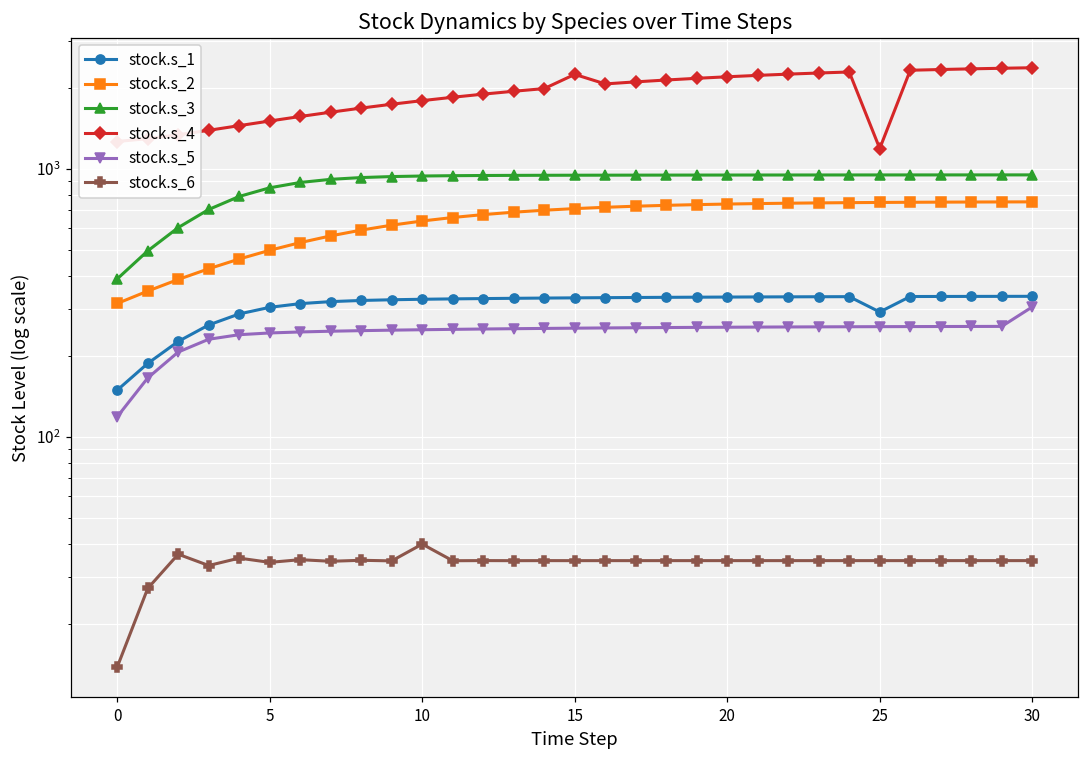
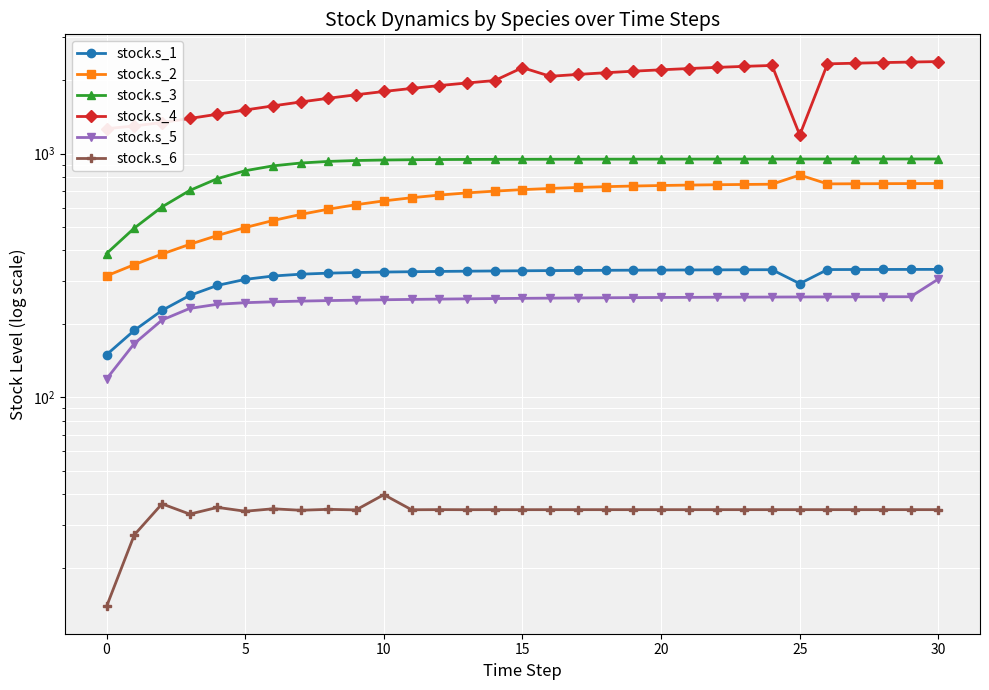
stock.s_2, 25: 750 -> 820
